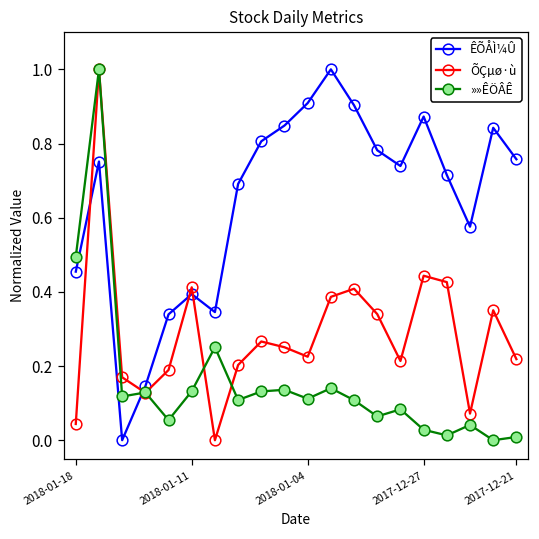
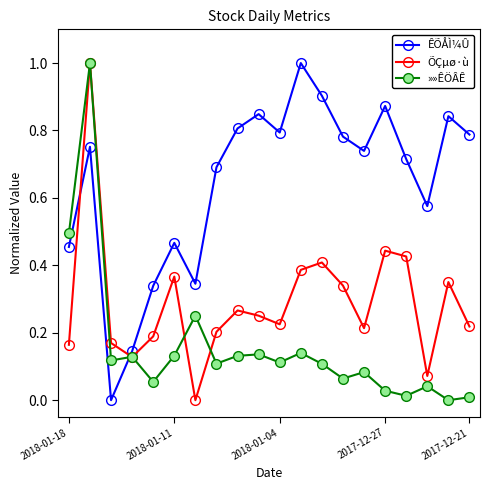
ÕÇµø·ù, 2018-01-18: 0.04 -> 0.16
ÊÕÅÌ¼Û, 2018-01-11: 0.39 -> 0.47
ÕÇµø·ù, 2018-01-11: 0.41 -> 0.37
ÊÕÅÌ¼Û, 2018-01-04: 0.91 -> 0.79
ÊÕÅÌ¼Û, 2017-12-21: 0.76 -> 0.79
